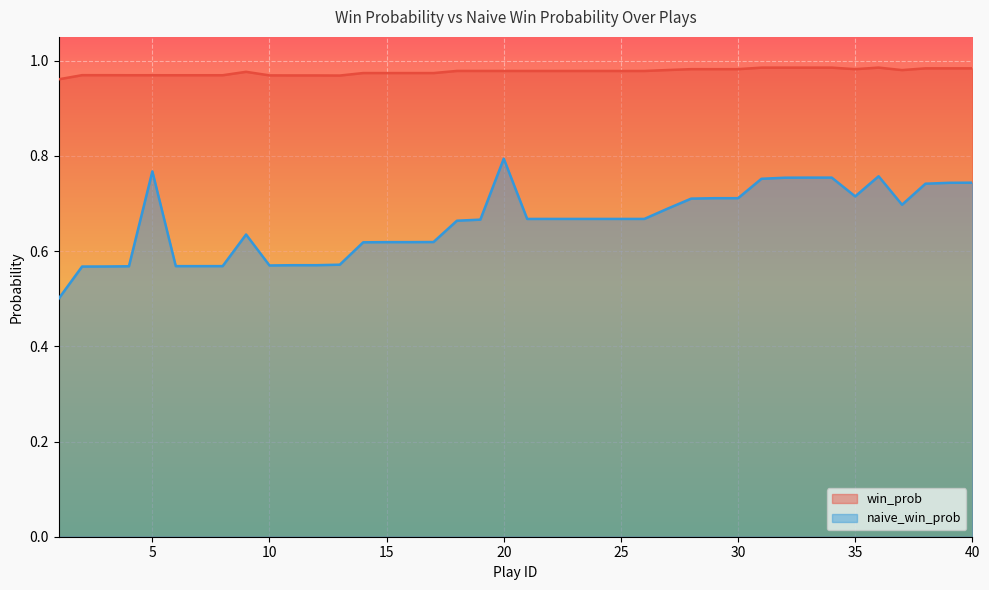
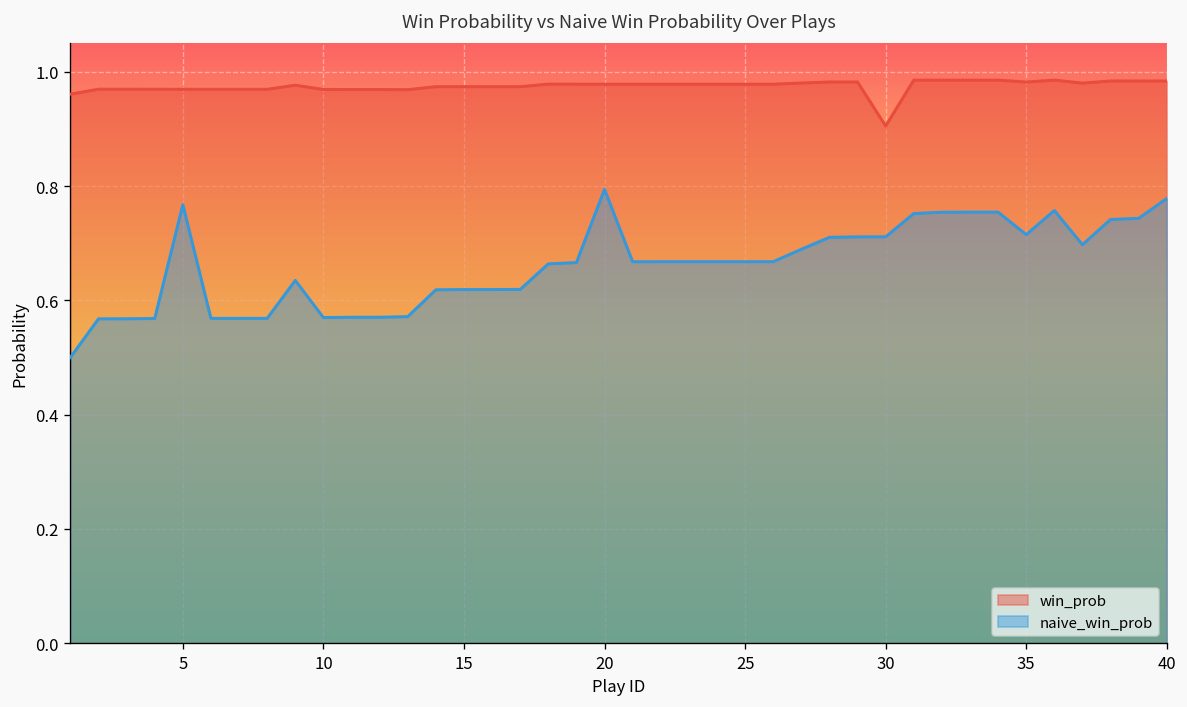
win_prob, 30: 0.98 -> 0.91
naive_win_prob, 40: 0.74 -> 0.78
